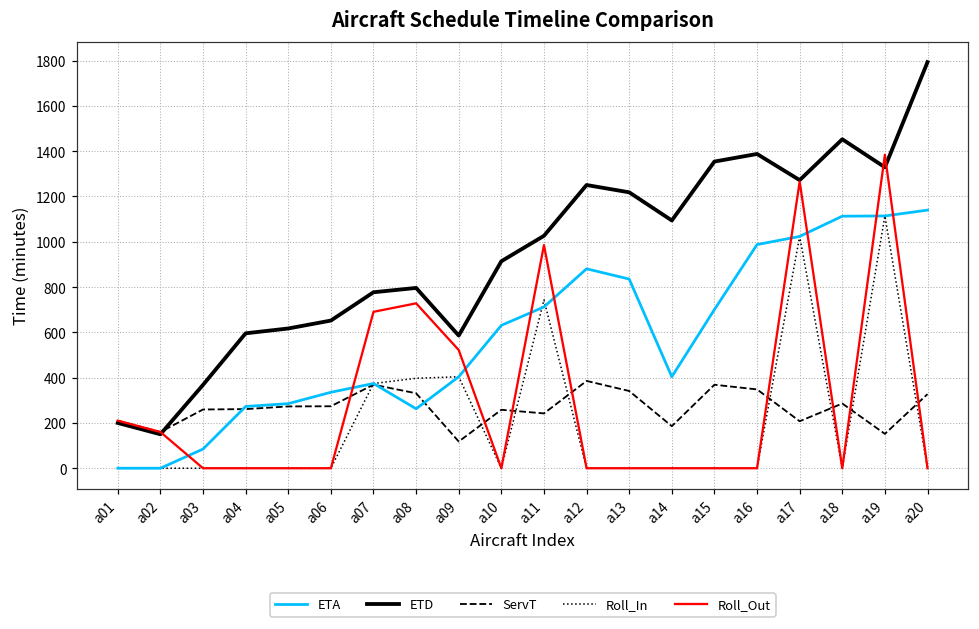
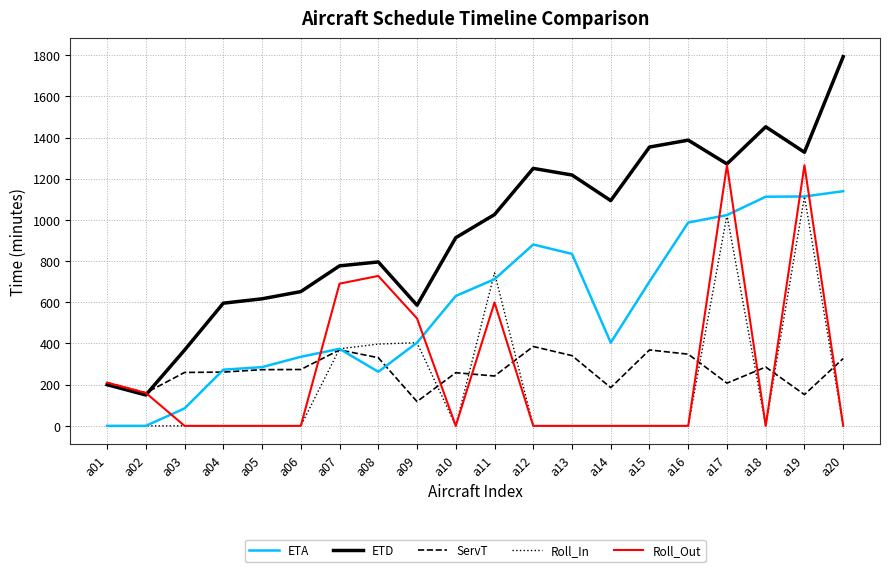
Roll_Out, a11: 990 -> 600
Roll_Out, a19: 1380 -> 1270
